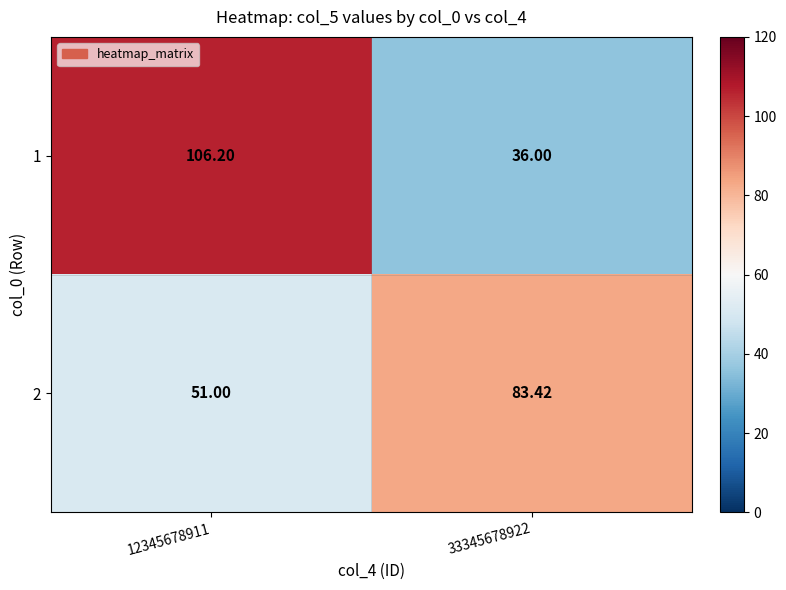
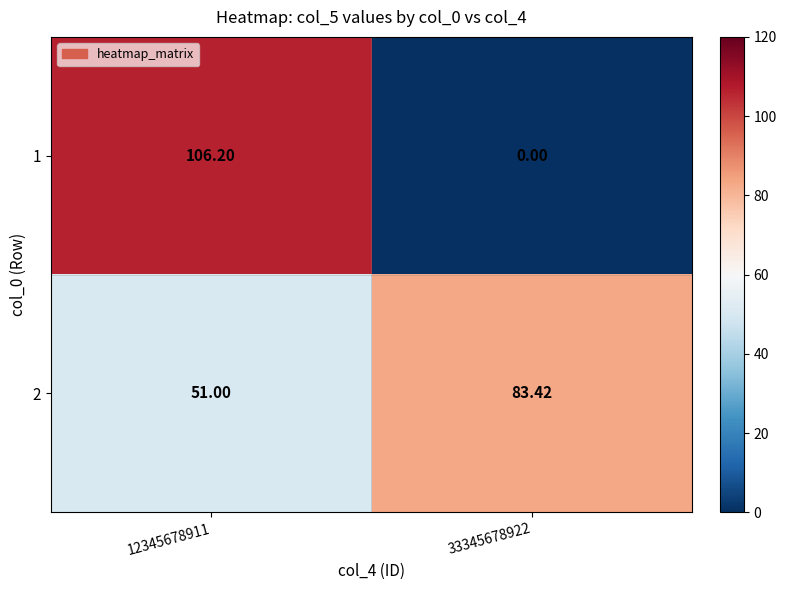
1, 33345678922: 36.00 -> 0.00
